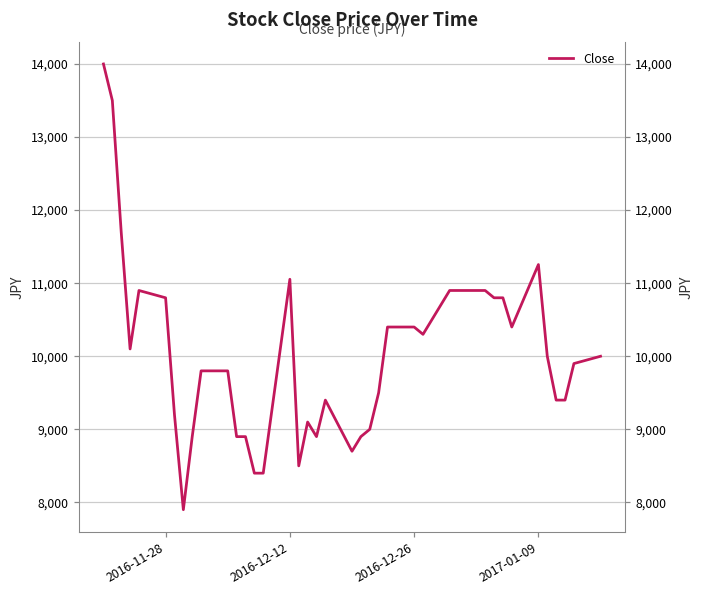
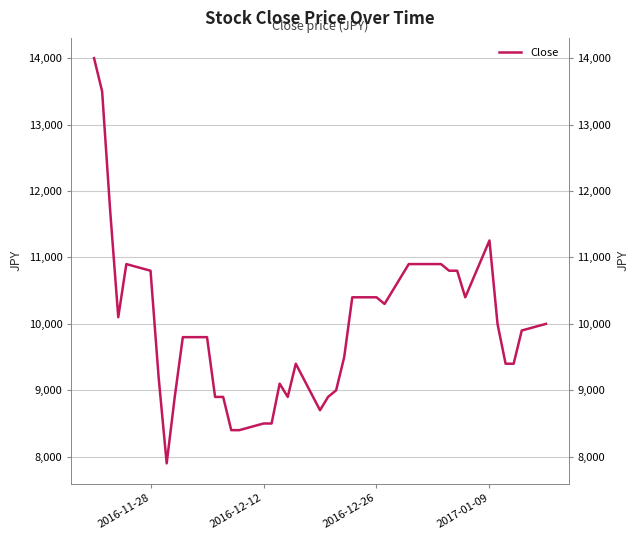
2016-12-12: 11,100 -> 8,500
